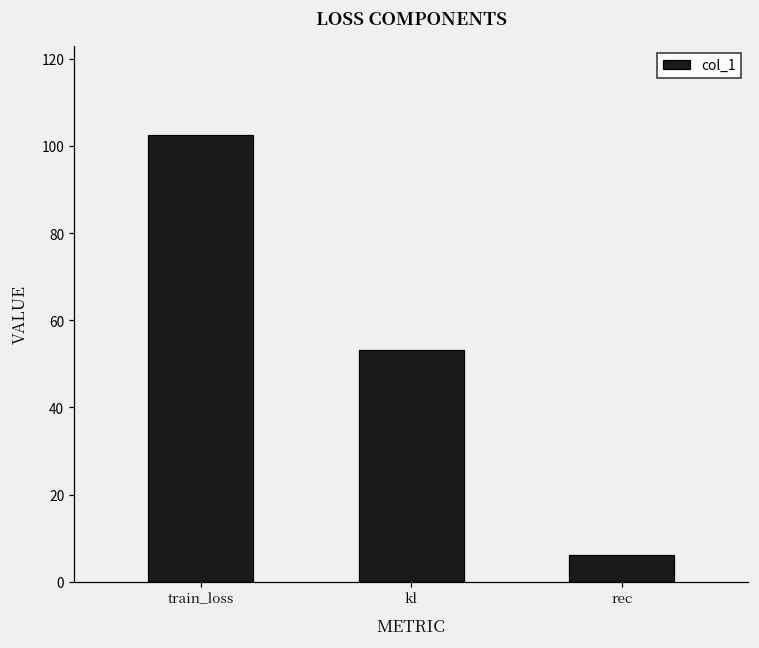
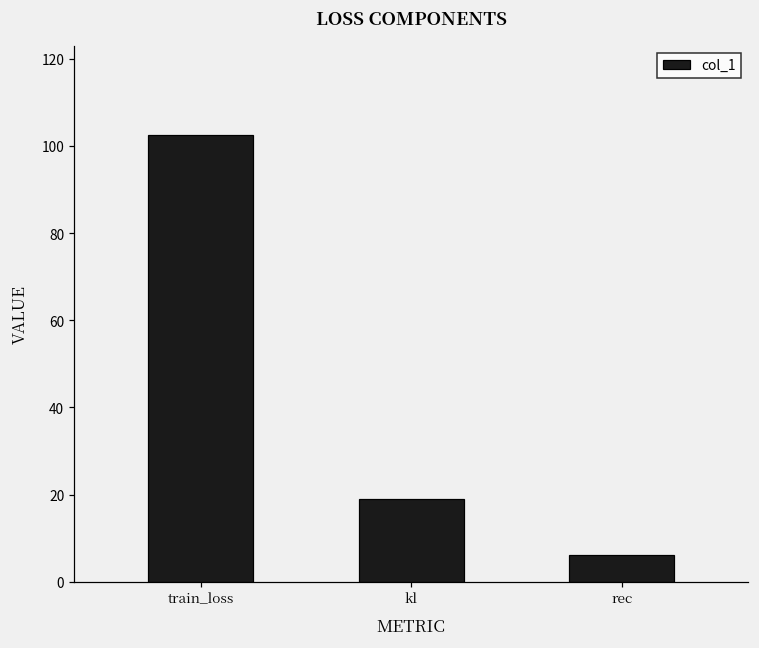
kl: 53 -> 19
